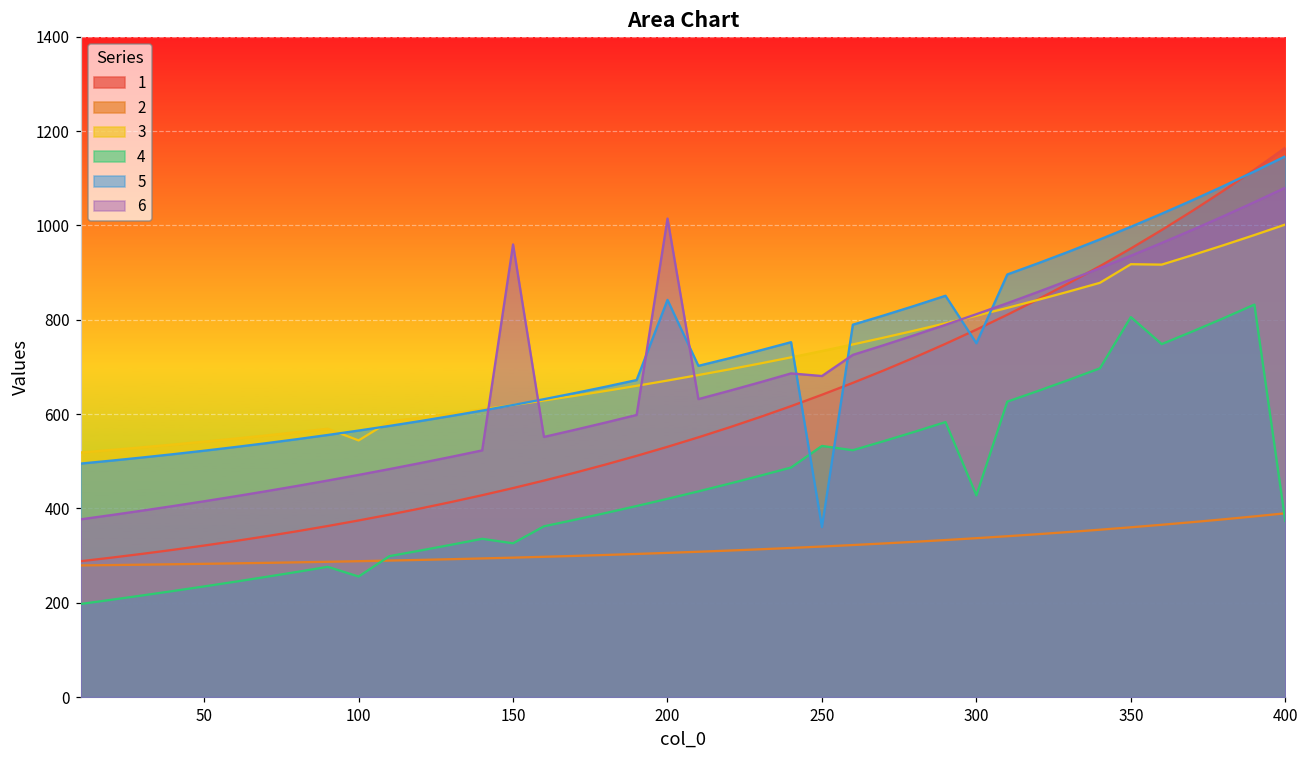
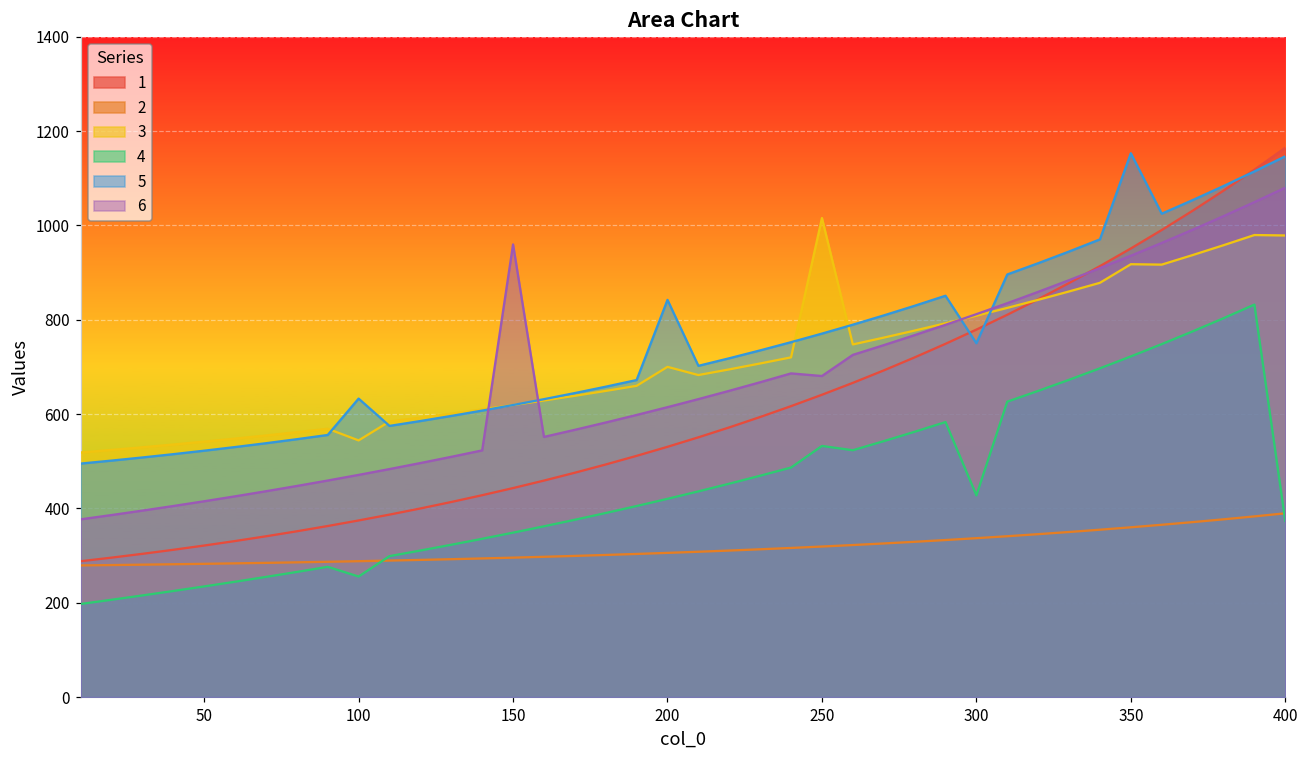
5, 100: 570 -> 630
4, 150: 330 -> 350
3, 200: 670 -> 700
6, 200: 1010 -> 610
3, 250: 730 -> 1020
5, 250: 360 -> 770
4, 350: 810 -> 720
5, 350: 1000 -> 1150
3, 400: 1000 -> 980
